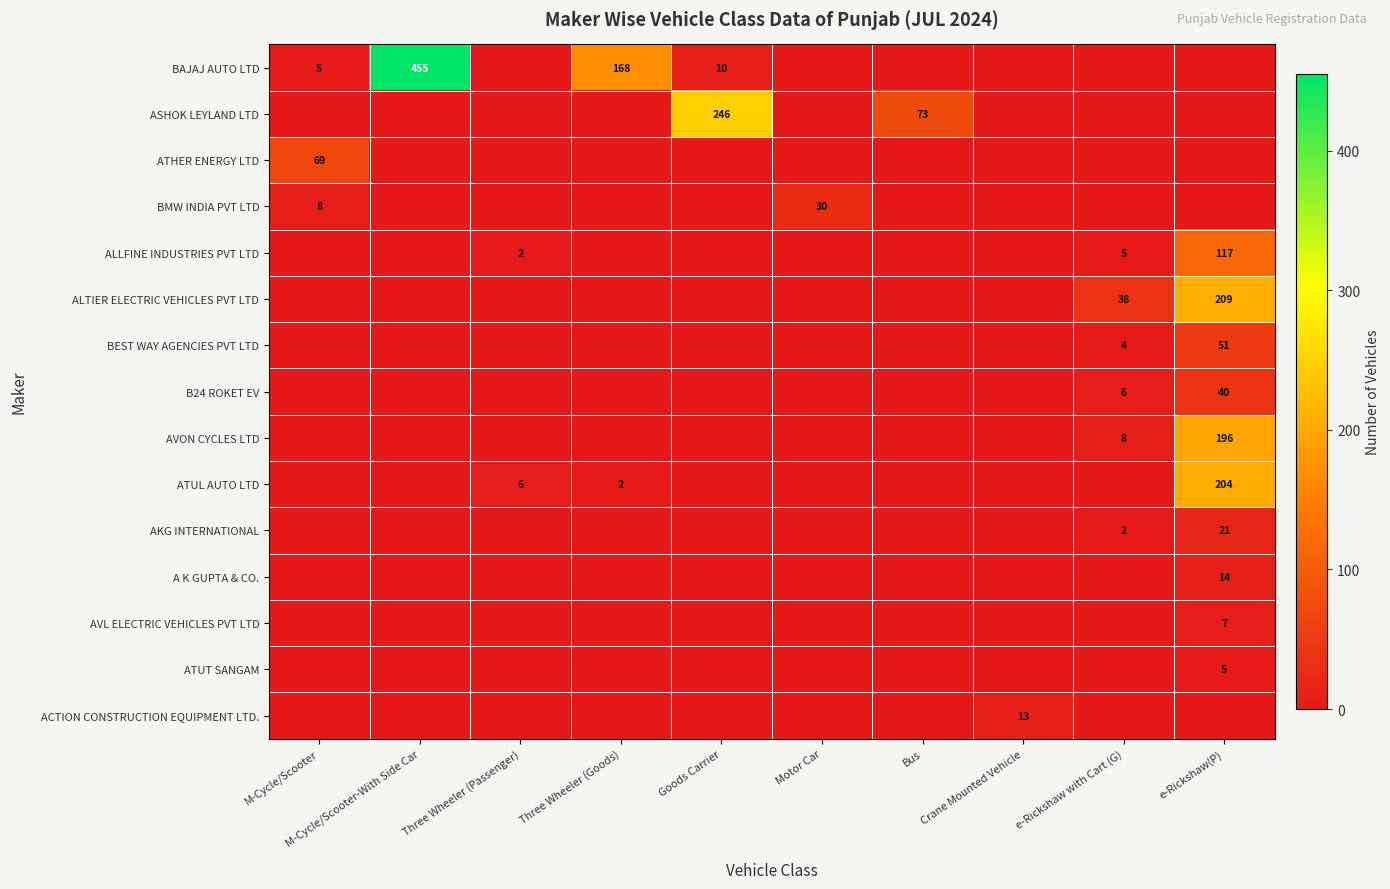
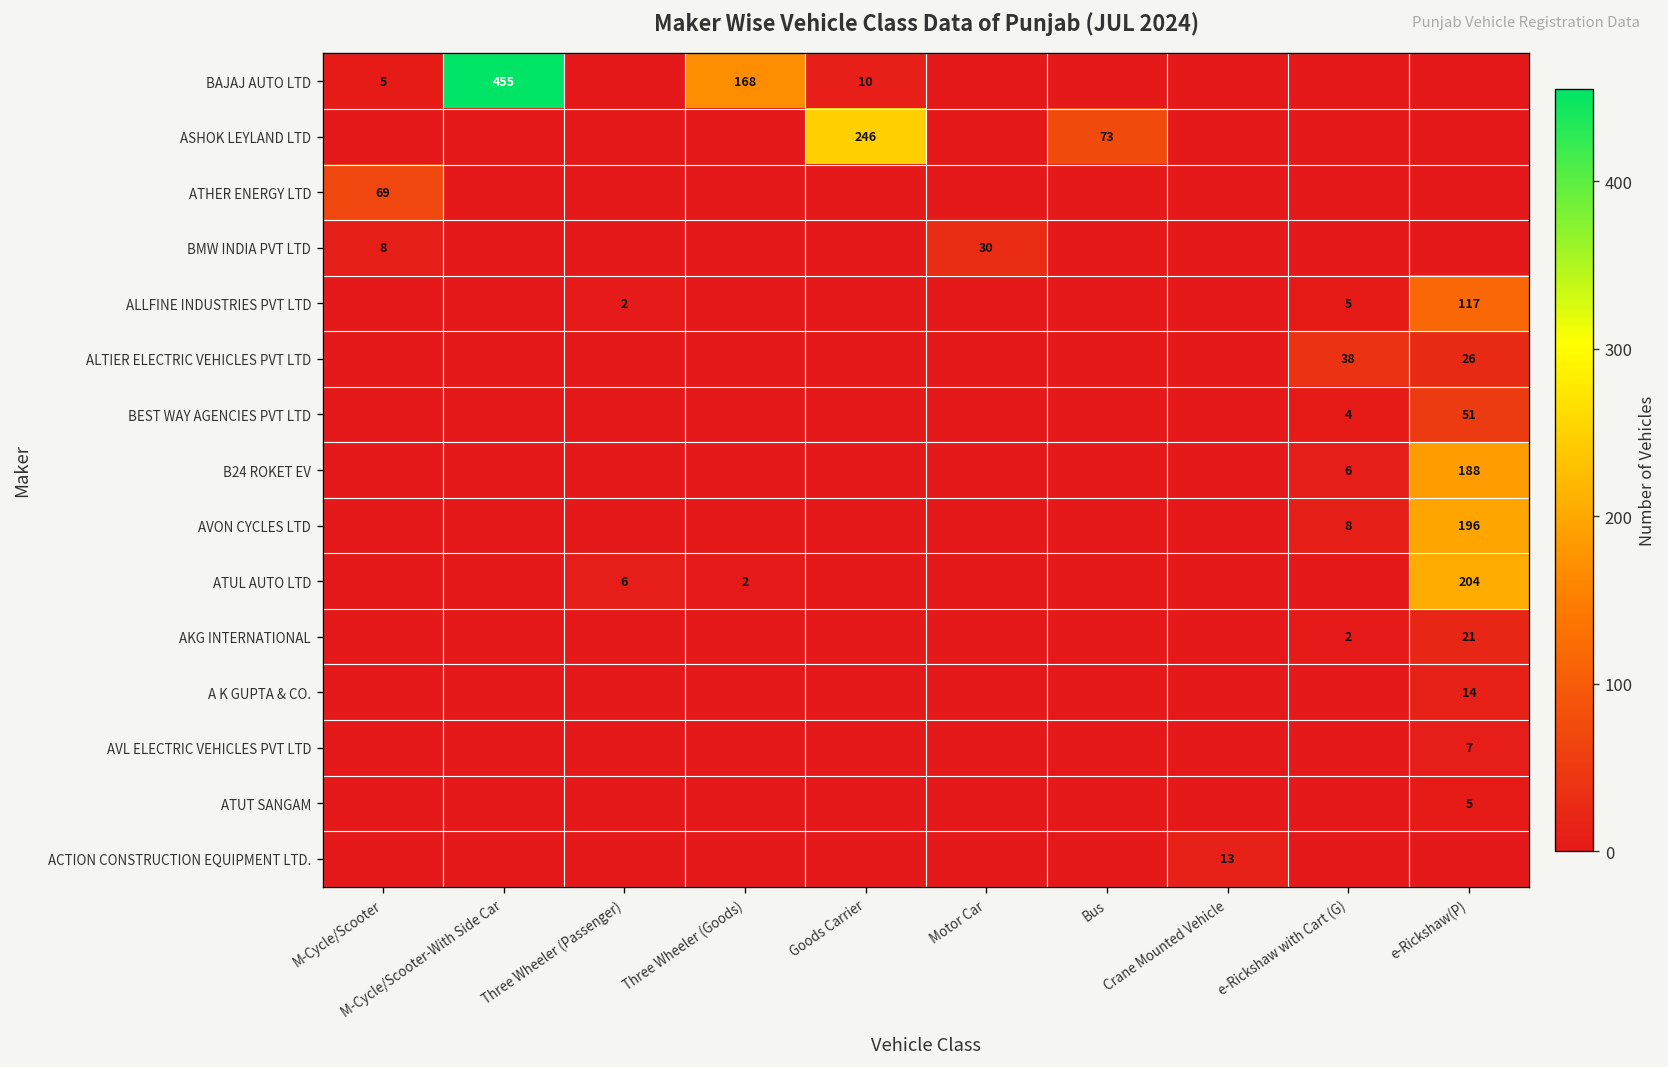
ALTIER ELECTRIC VEHICLES PVT LTD, e-Rickshaw(P): 209 -> 26
B24 ROKET EV, e-Rickshaw(P): 40 -> 188
